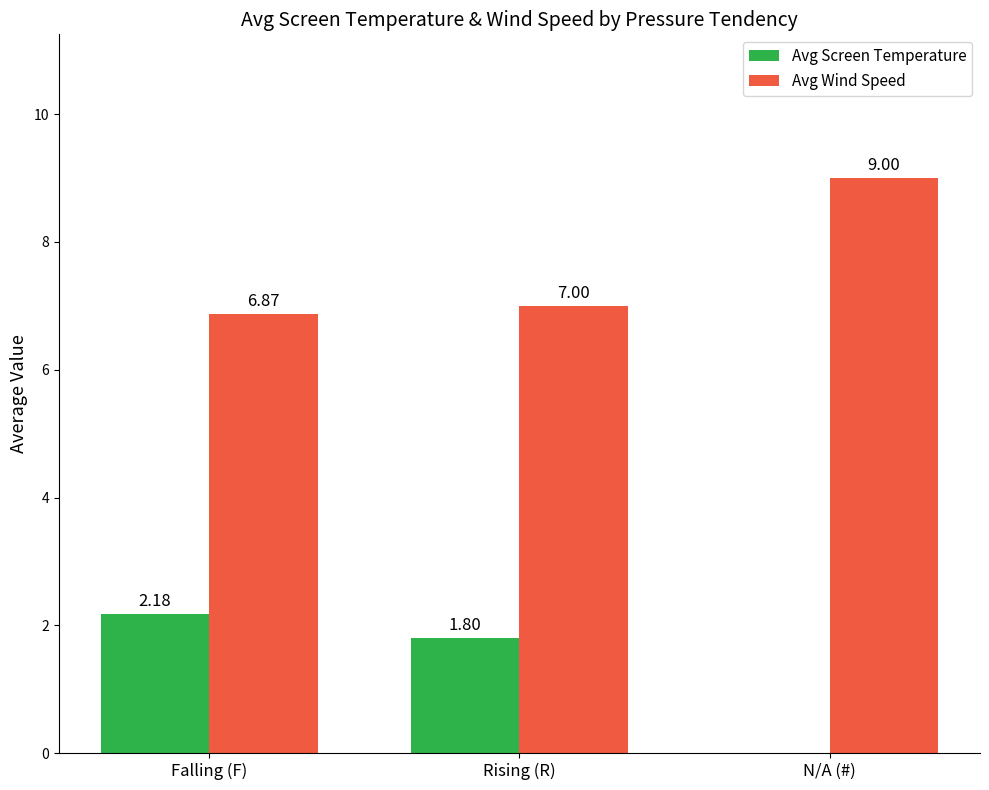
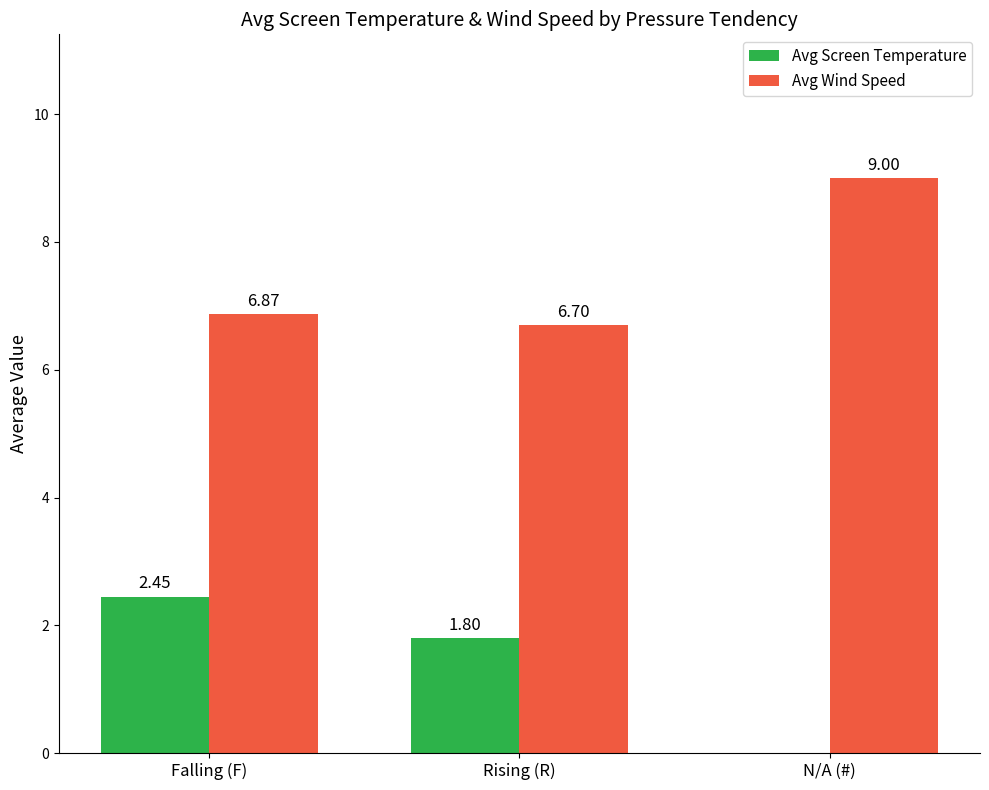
Avg Screen Temperature, Falling (F): 2.18 -> 2.45
Avg Wind Speed, Rising (R): 7.00 -> 6.70
